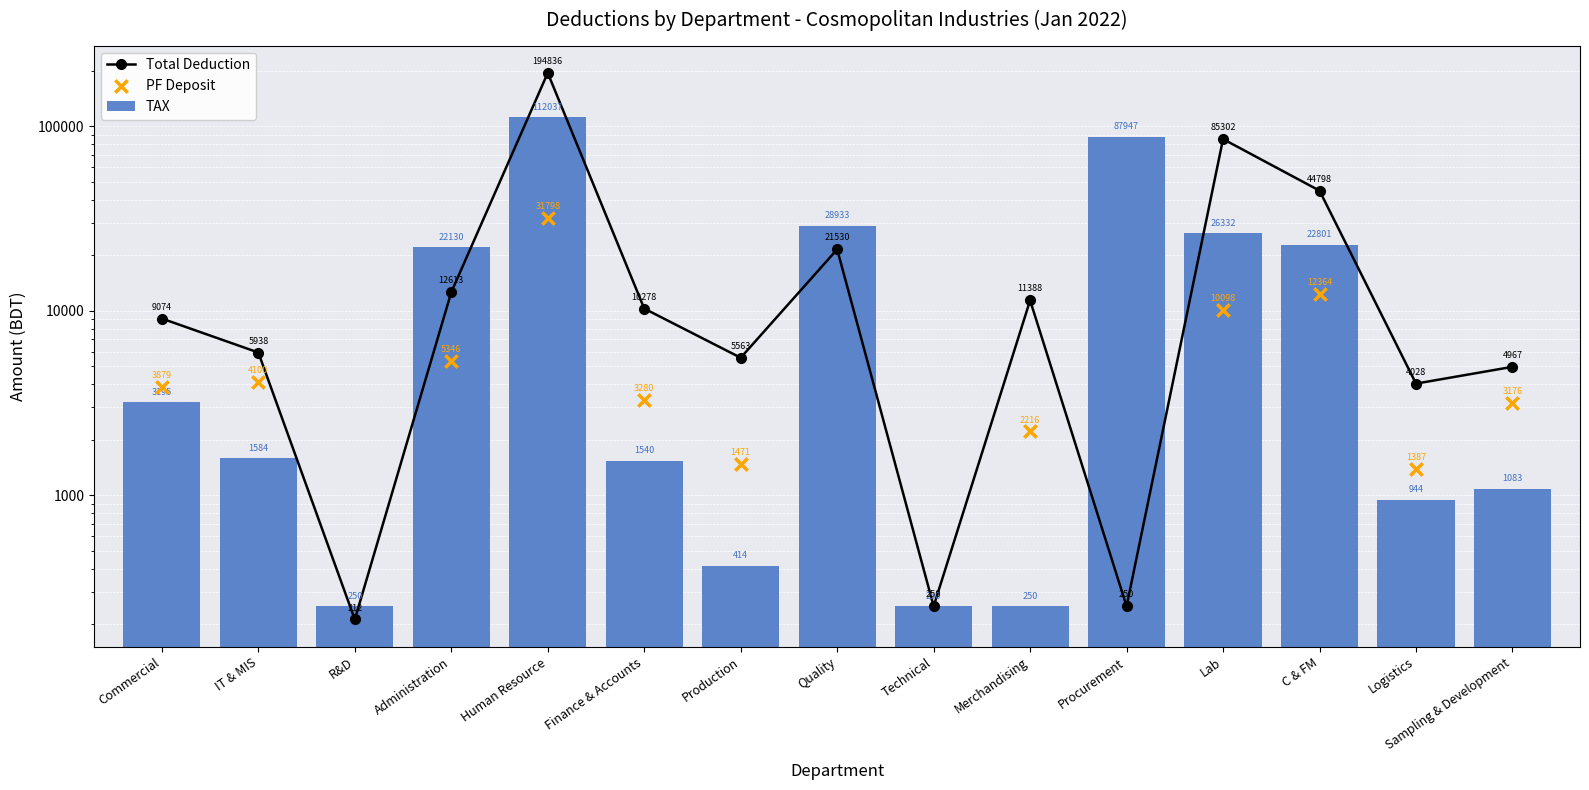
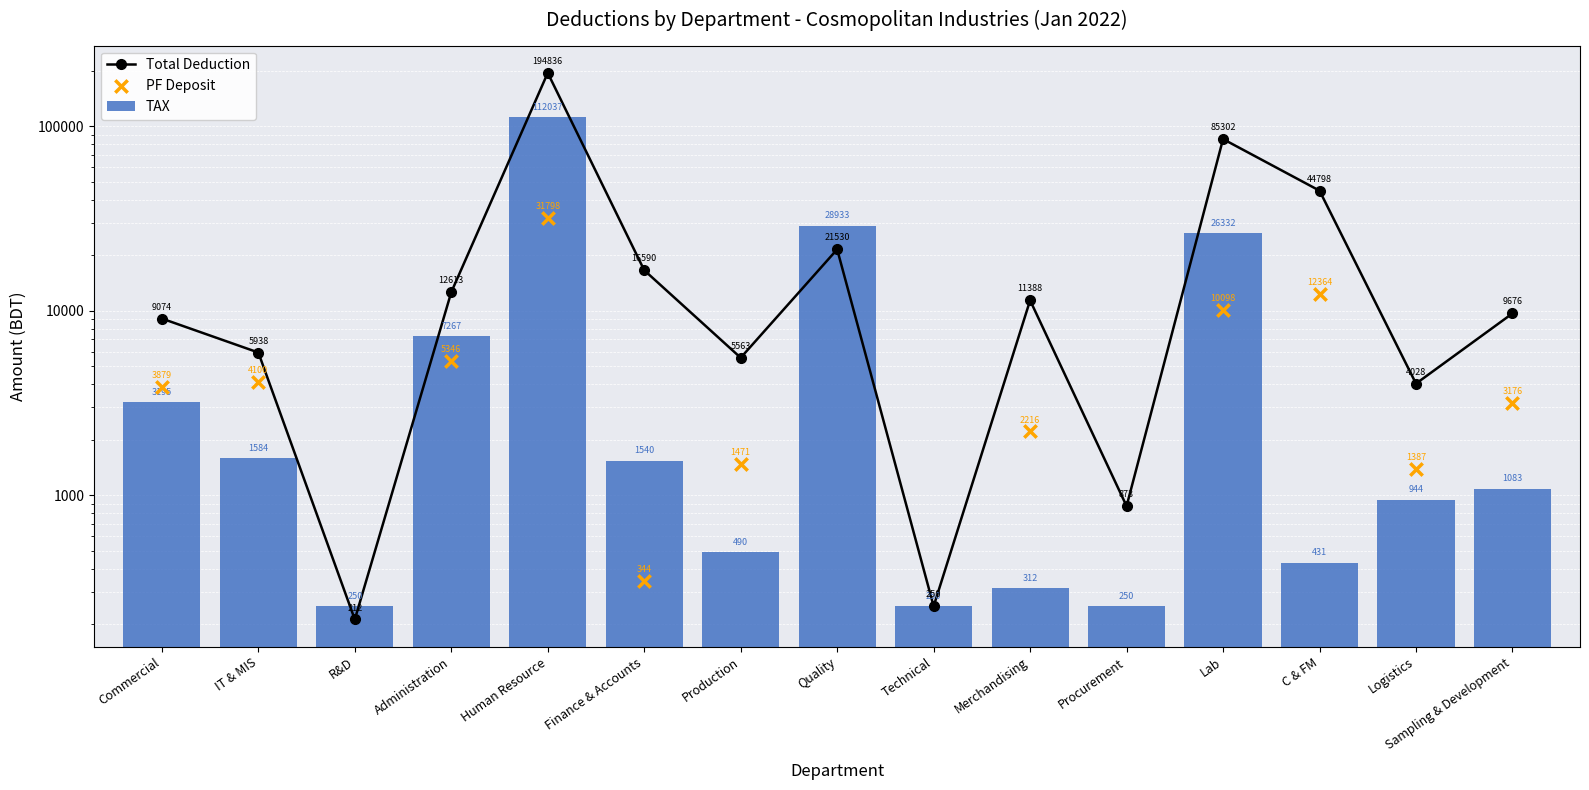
TAX, Administration: 22130 -> 7267
Total Deduction, Finance & Accounts: 10278 -> 16590
PF Deposit, Finance & Accounts: 3280 -> 344
TAX, Production: 414 -> 490
TAX, Merchandising: 250 -> 312
Total Deduction, Procurement: 250 -> 873
TAX, Procurement: 87947 -> 250
TAX, C & FM: 22801 -> 431
Total Deduction, Sampling & Development: 4967 -> 9676
